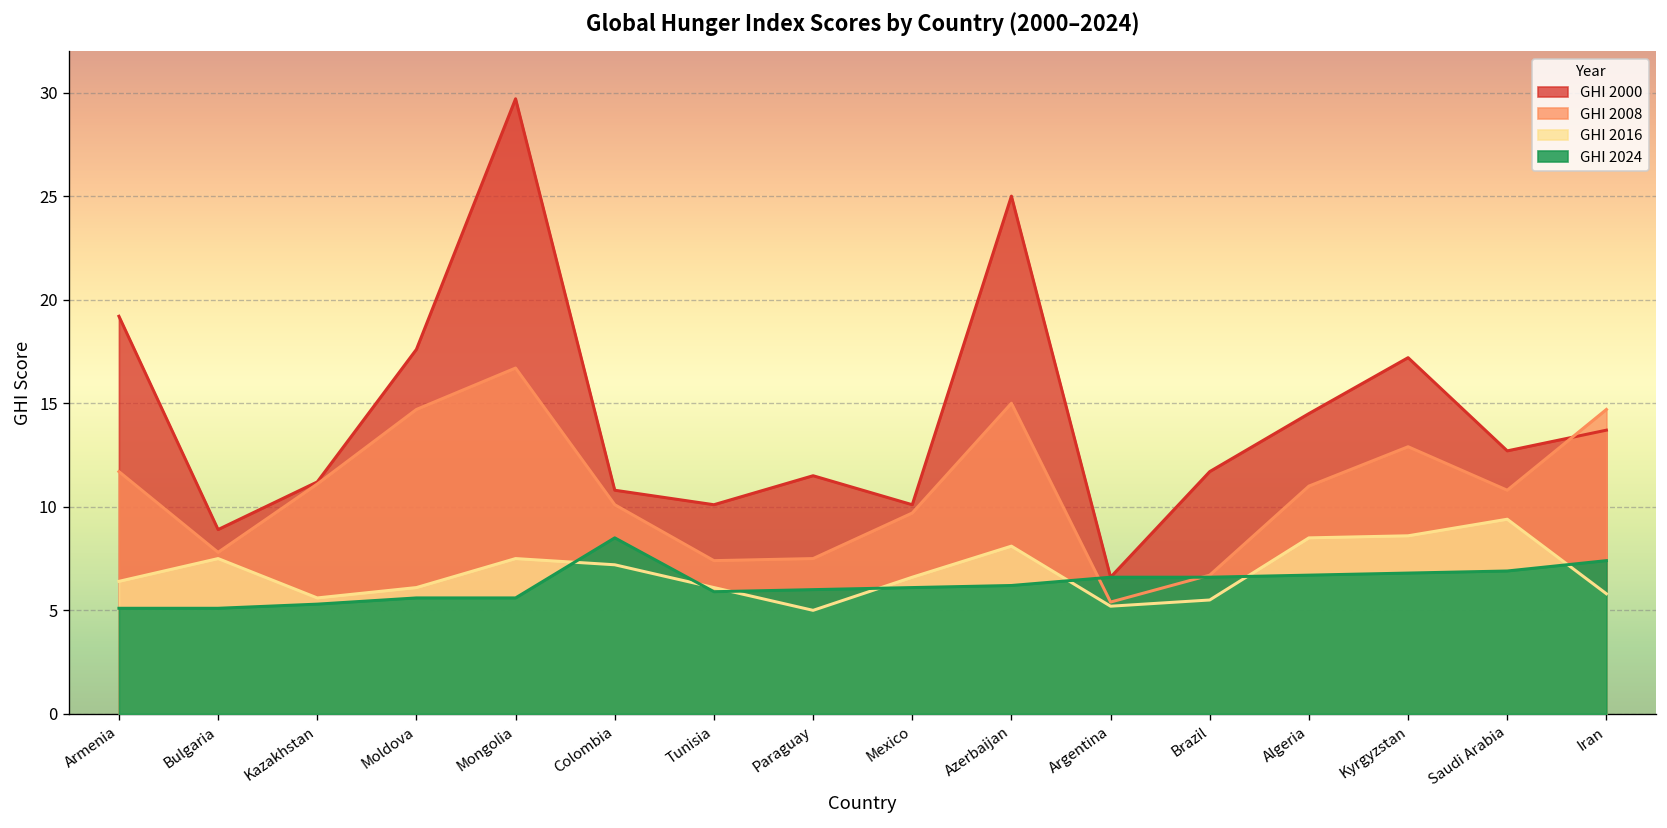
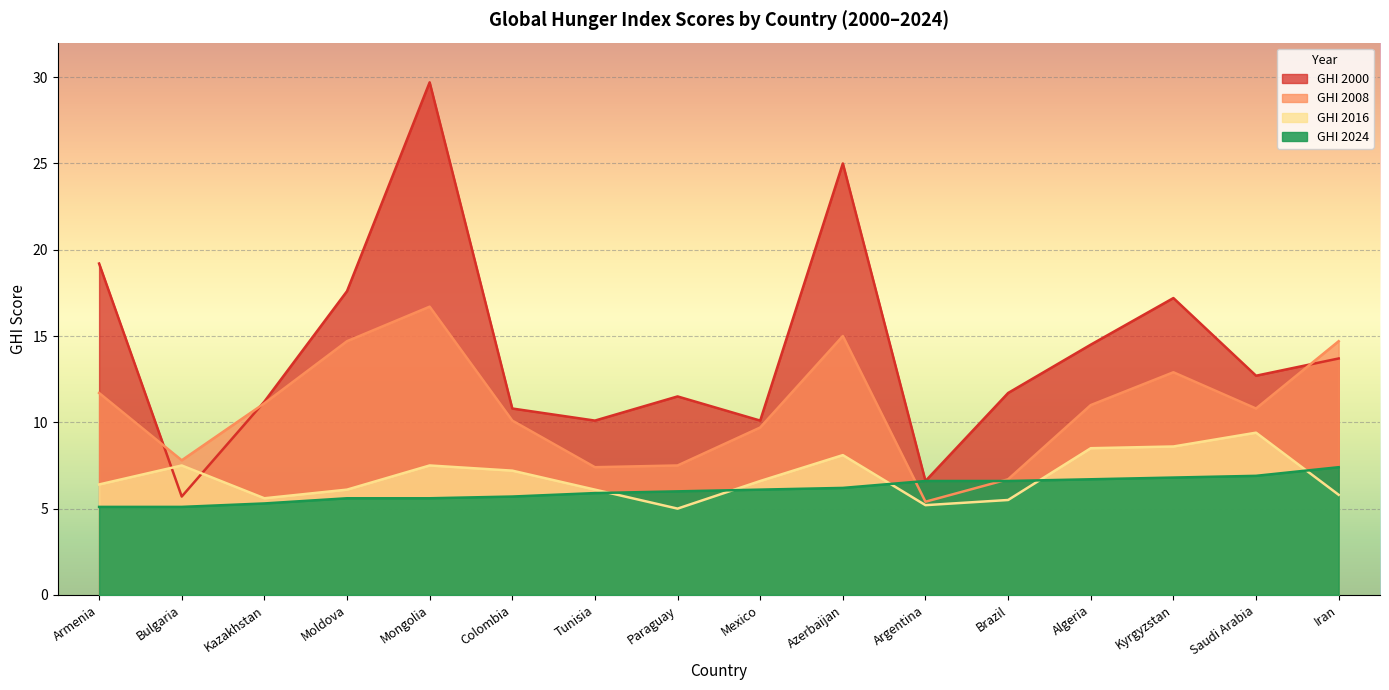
GHI 2000, Bulgaria: 8.9 -> 5.7
GHI 2024, Colombia: 8.5 -> 5.7
